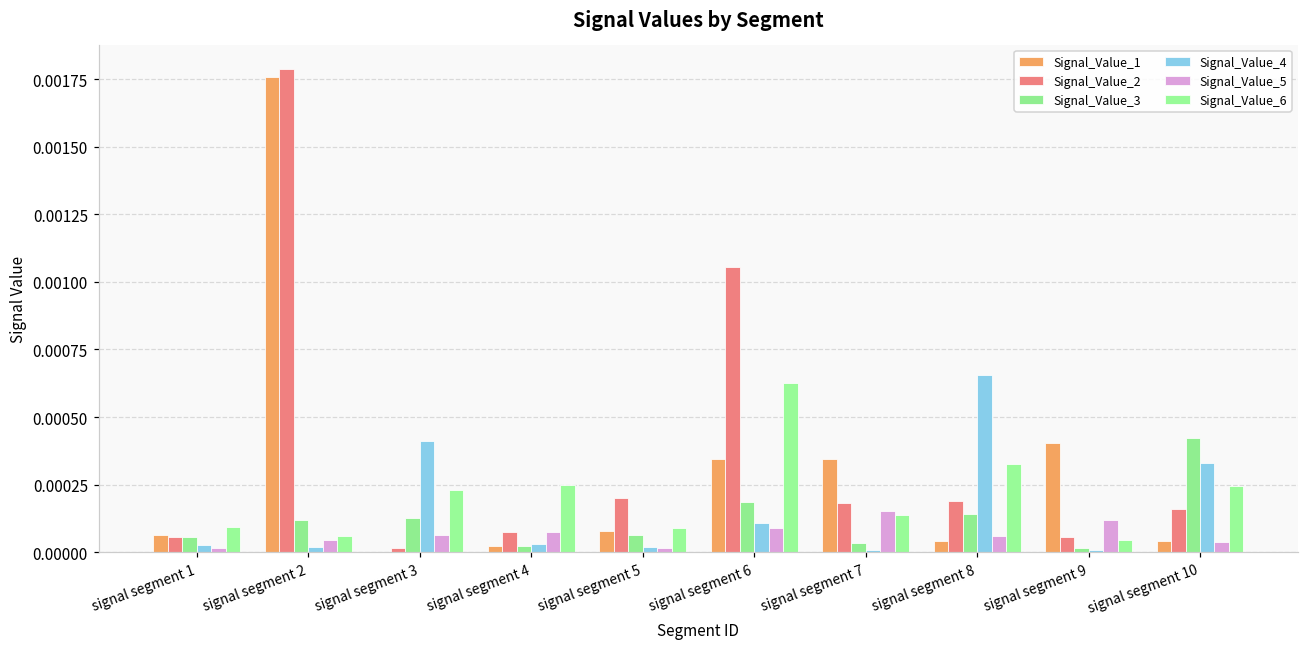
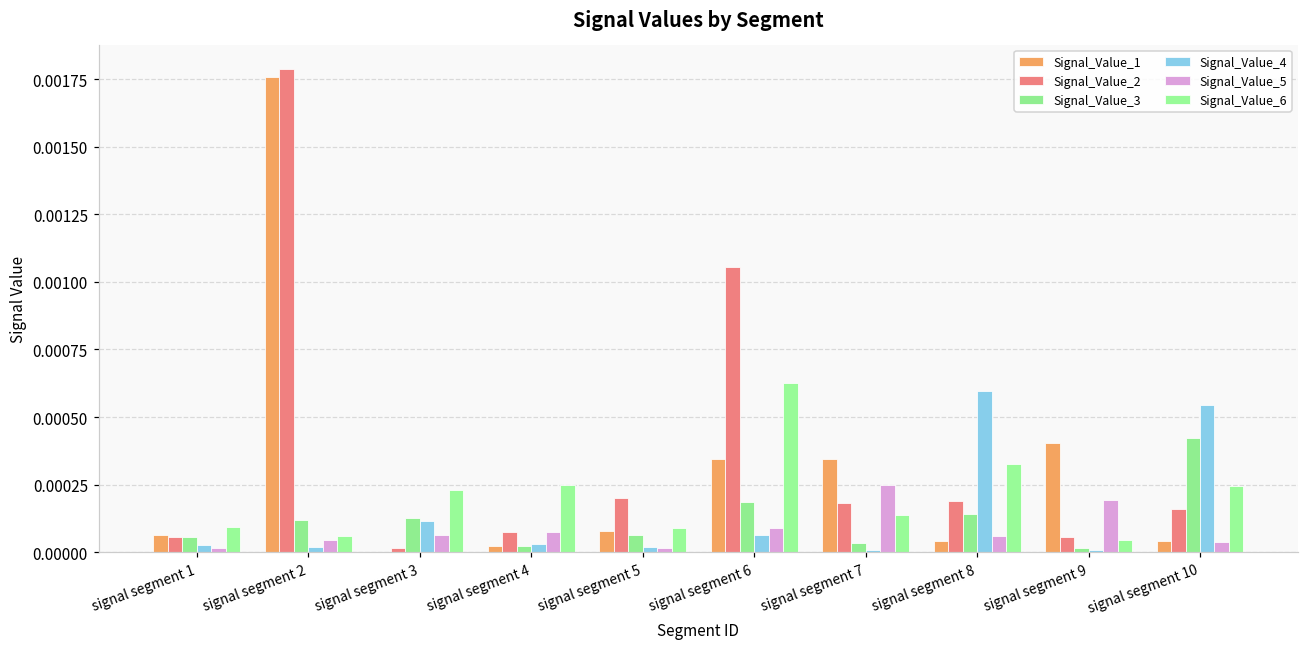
Signal_Value_4, signal segment 3: 0.00041 -> 0.00011
Signal_Value_4, signal segment 6: 0.00011 -> 0.00006
Signal_Value_5, signal segment 7: 0.00015 -> 0.00025
Signal_Value_4, signal segment 8: 0.00066 -> 0.00060
Signal_Value_5, signal segment 9: 0.00012 -> 0.00019
Signal_Value_4, signal segment 10: 0.00033 -> 0.00055
